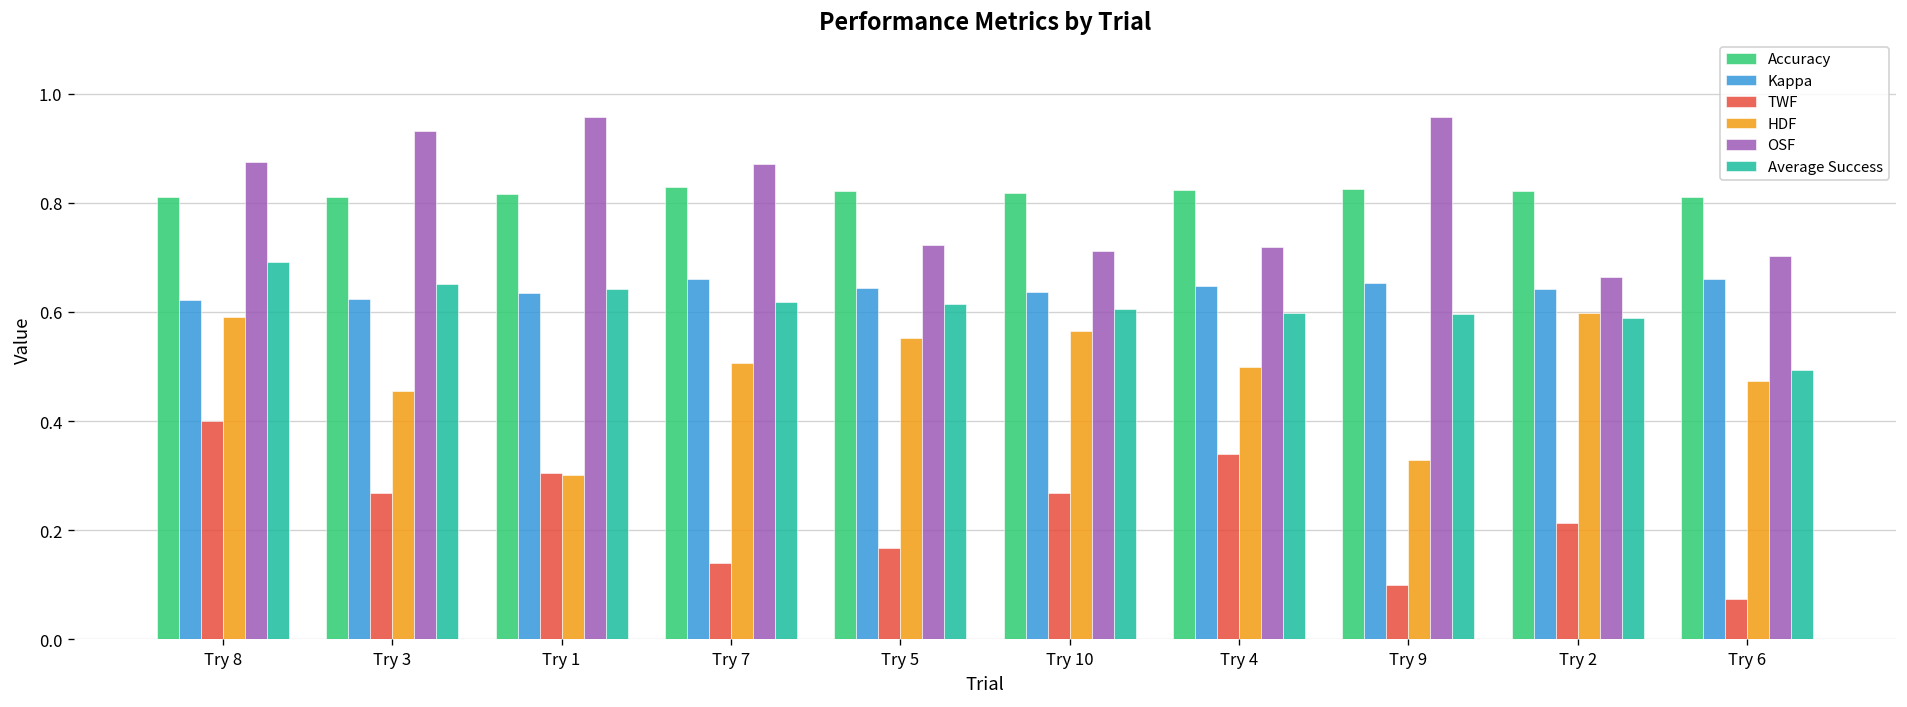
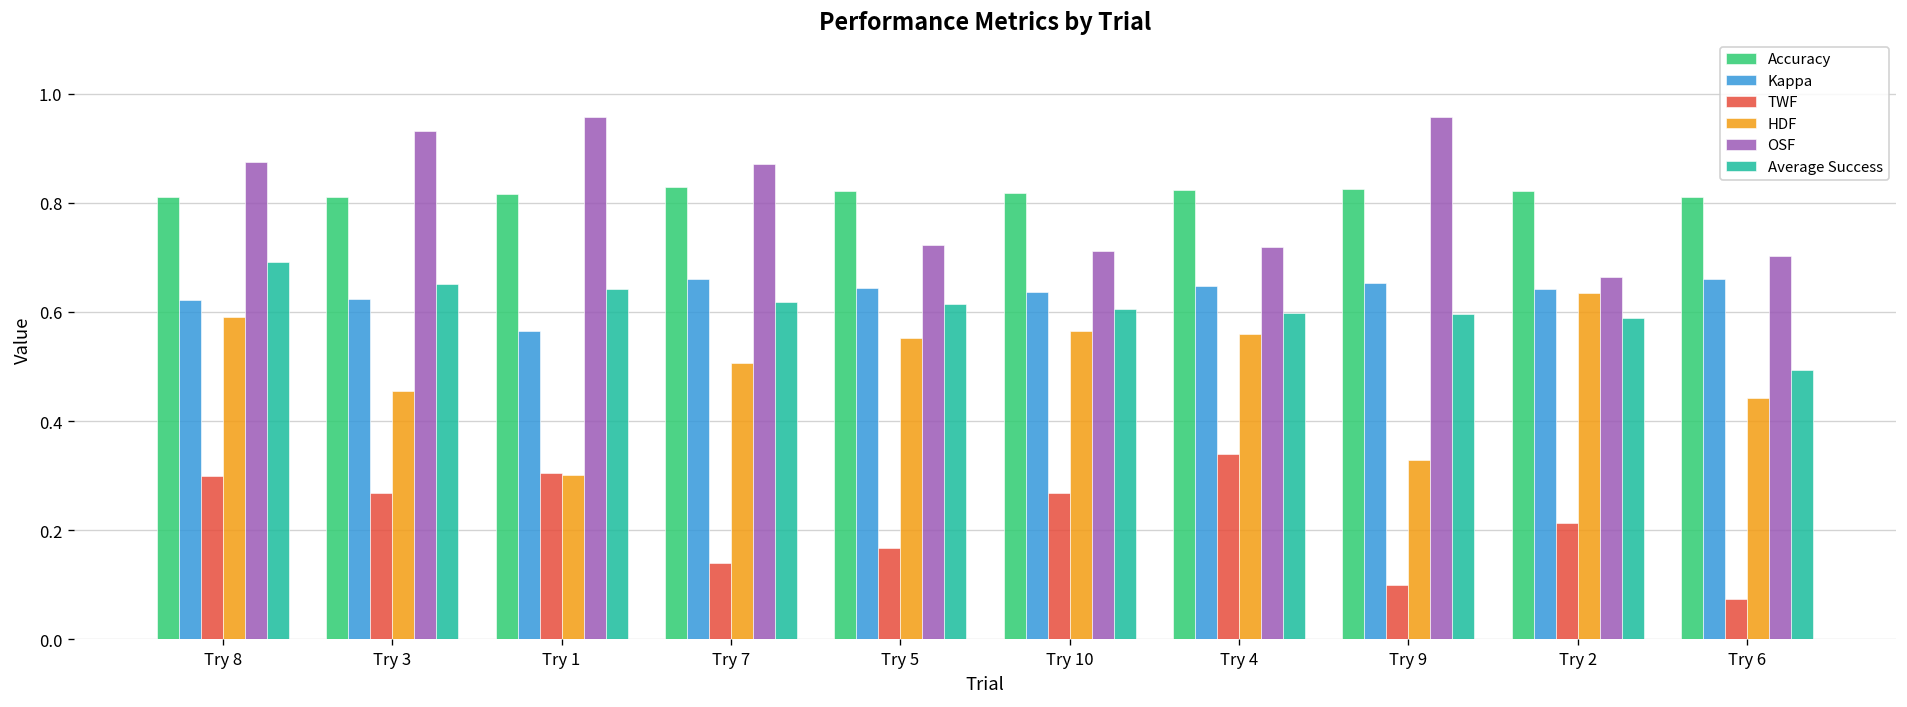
TWF, Try 8: 0.40 -> 0.30
Kappa, Try 1: 0.63 -> 0.57
HDF, Try 4: 0.50 -> 0.56
HDF, Try 2: 0.60 -> 0.64
HDF, Try 6: 0.47 -> 0.44
